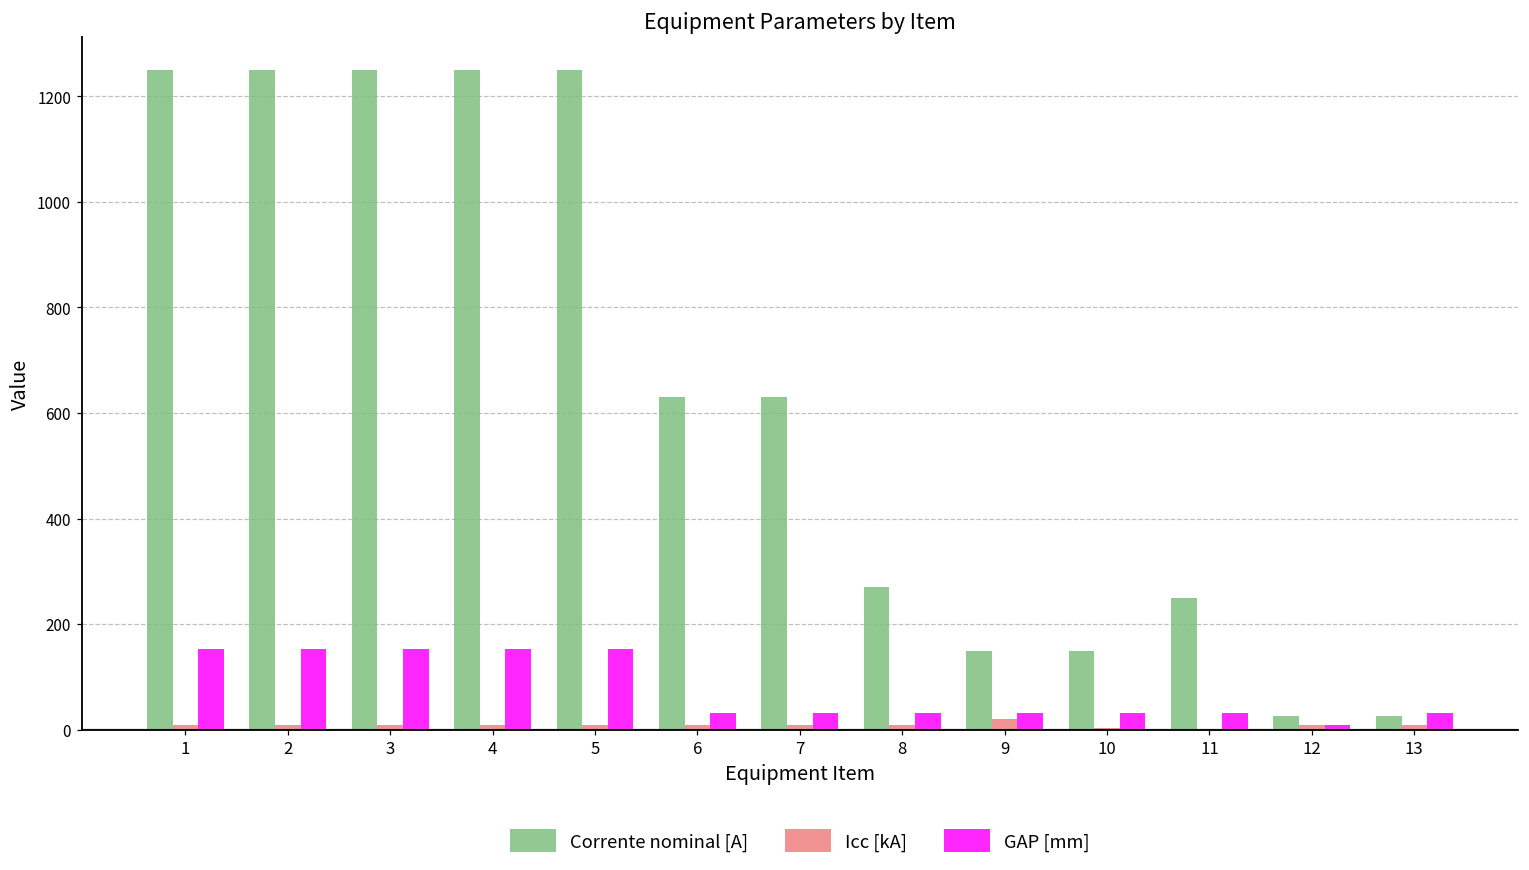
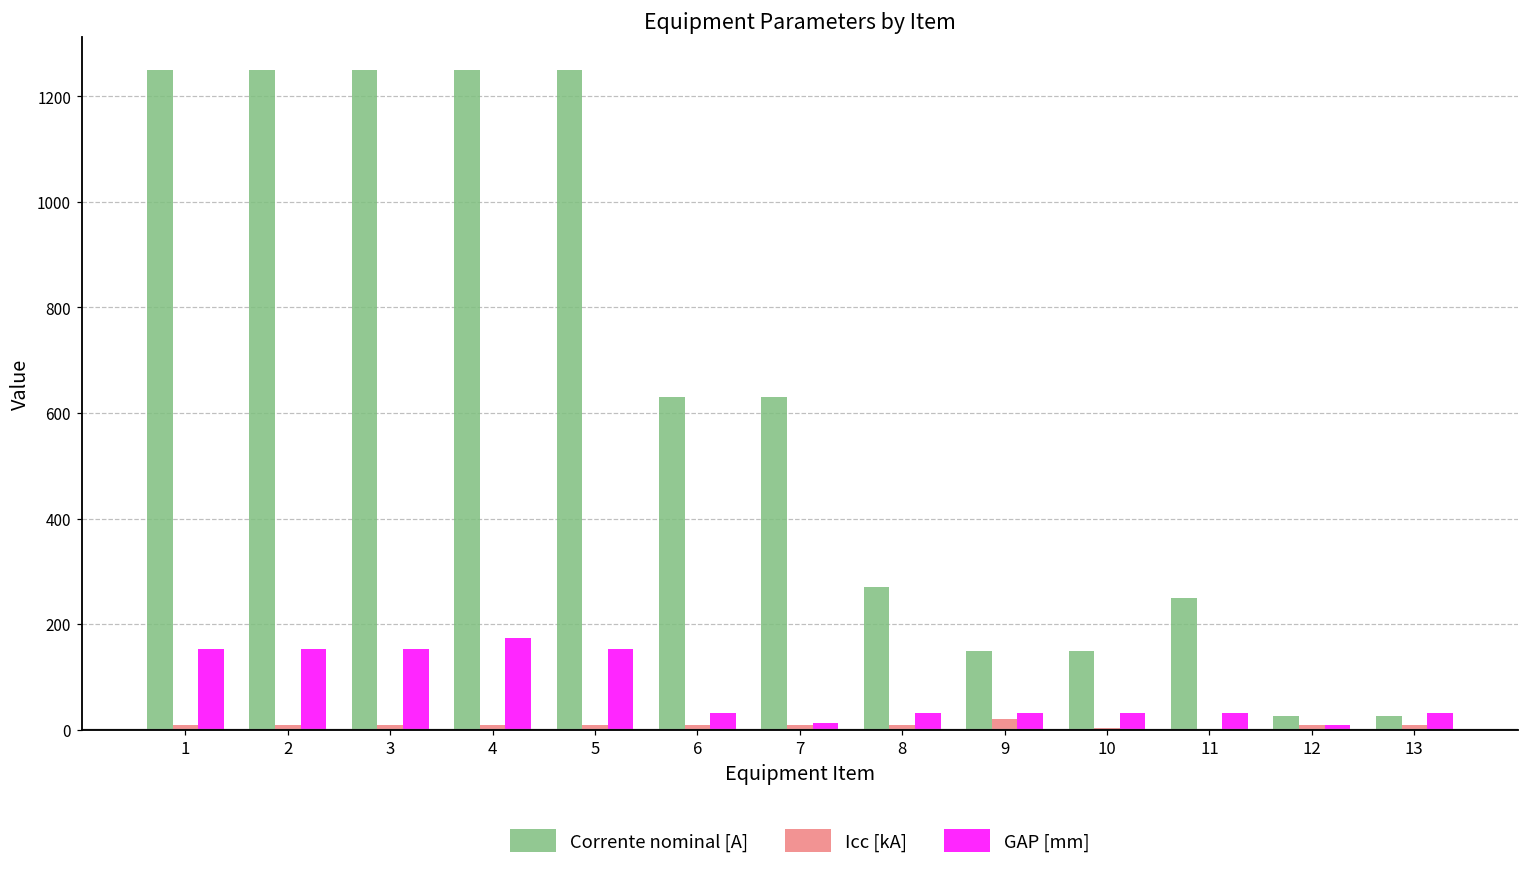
GAP [mm], 4: 150 -> 170
GAP [mm], 7: 30 -> 10
